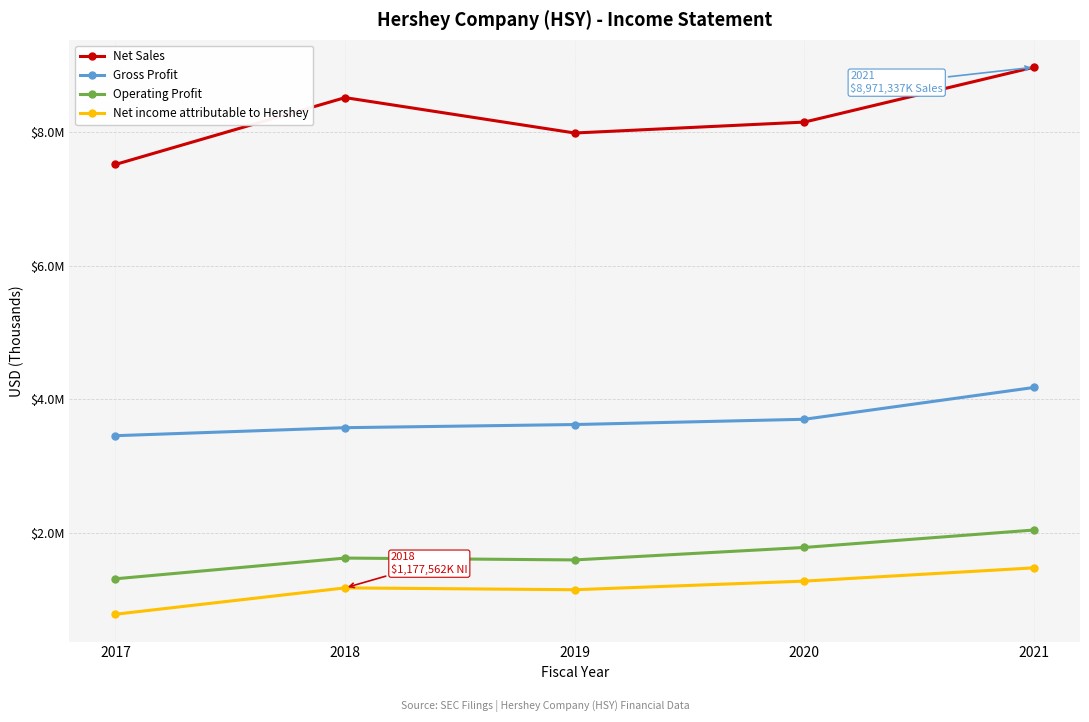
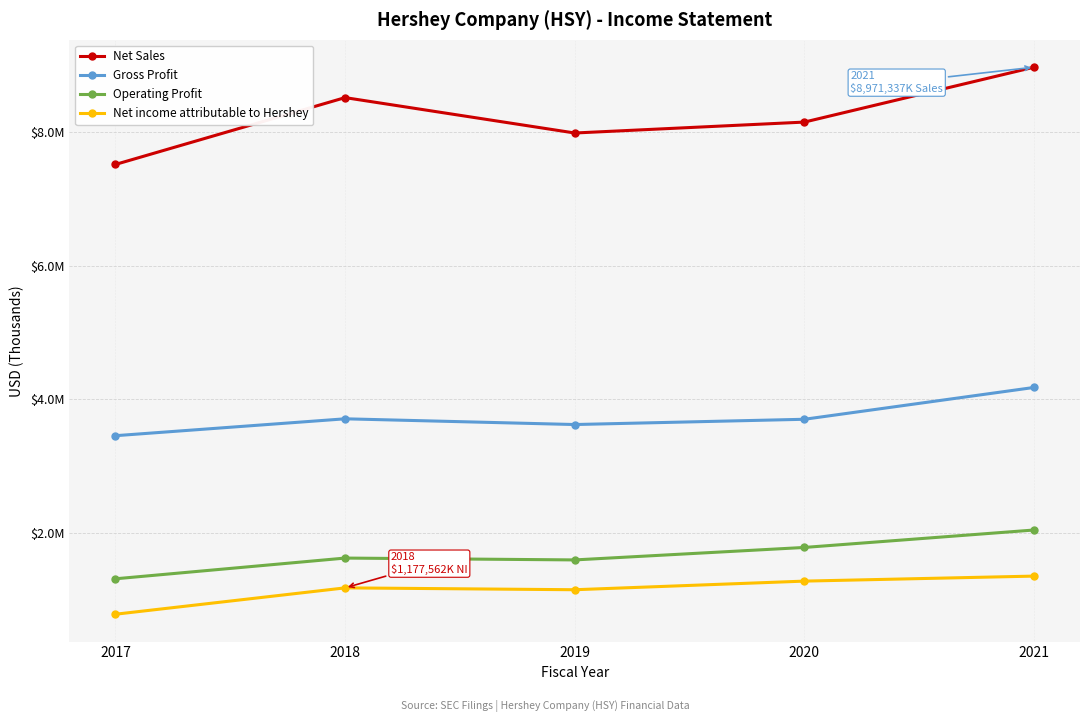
Gross Profit, 2018: $3600000 -> $3700000
Net income attributable to Hershey, 2021: $1500000 -> $1400000
